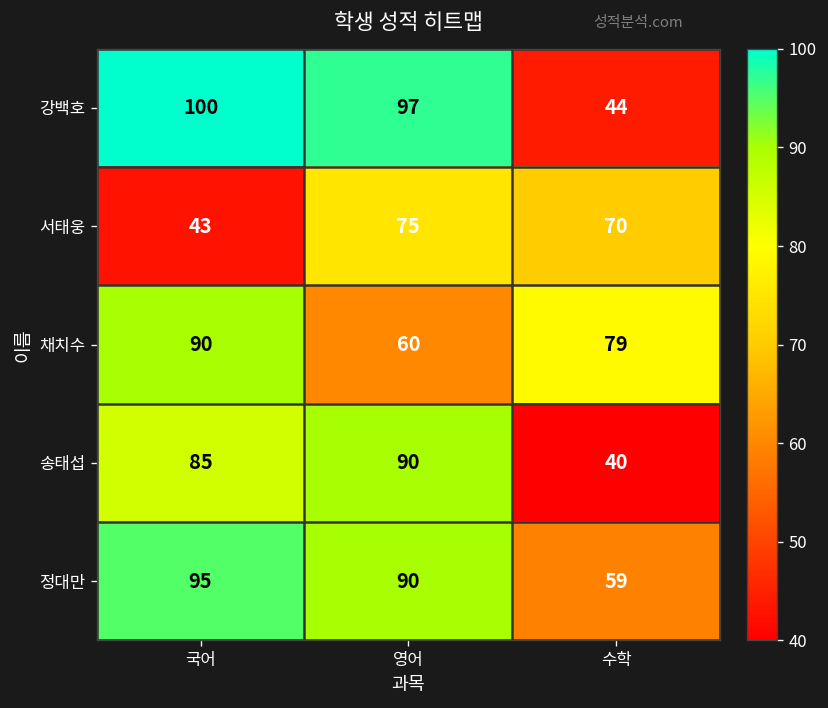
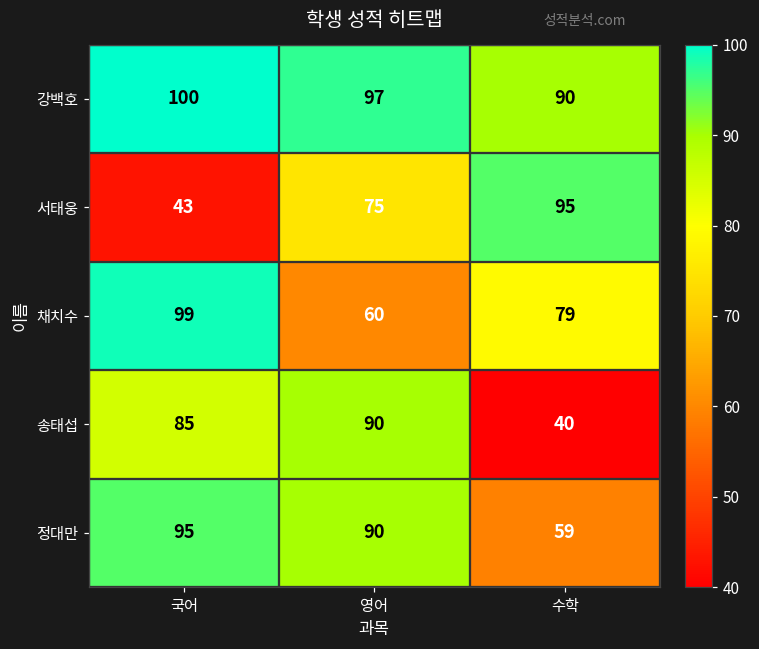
강백호, 수학: 44 -> 90
서태웅, 수학: 70 -> 95
채치수, 국어: 90 -> 99
